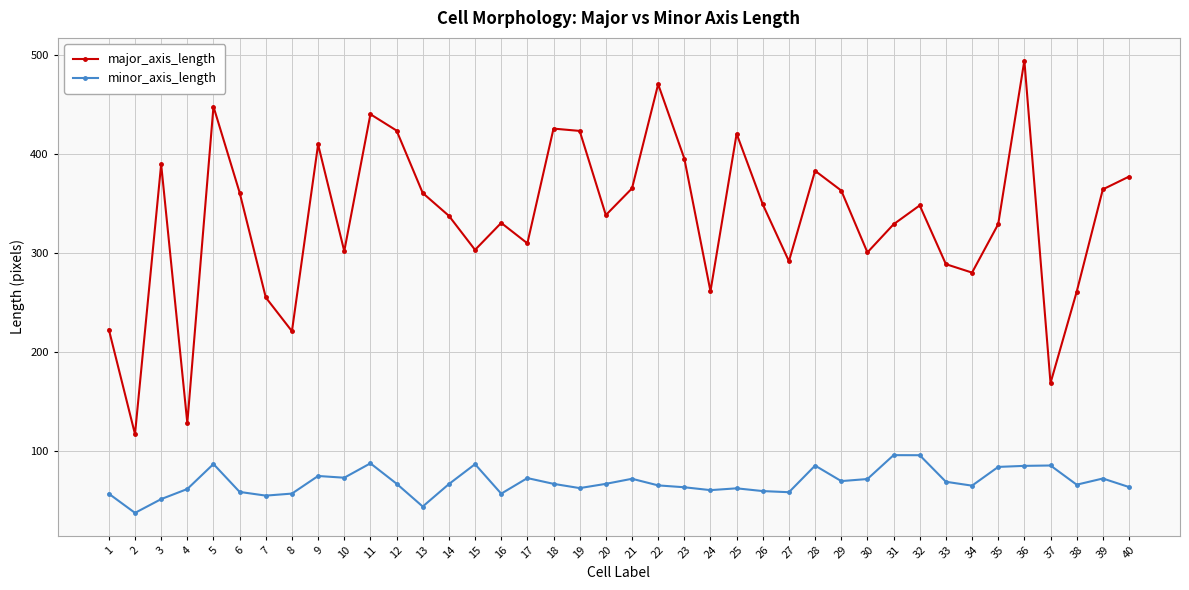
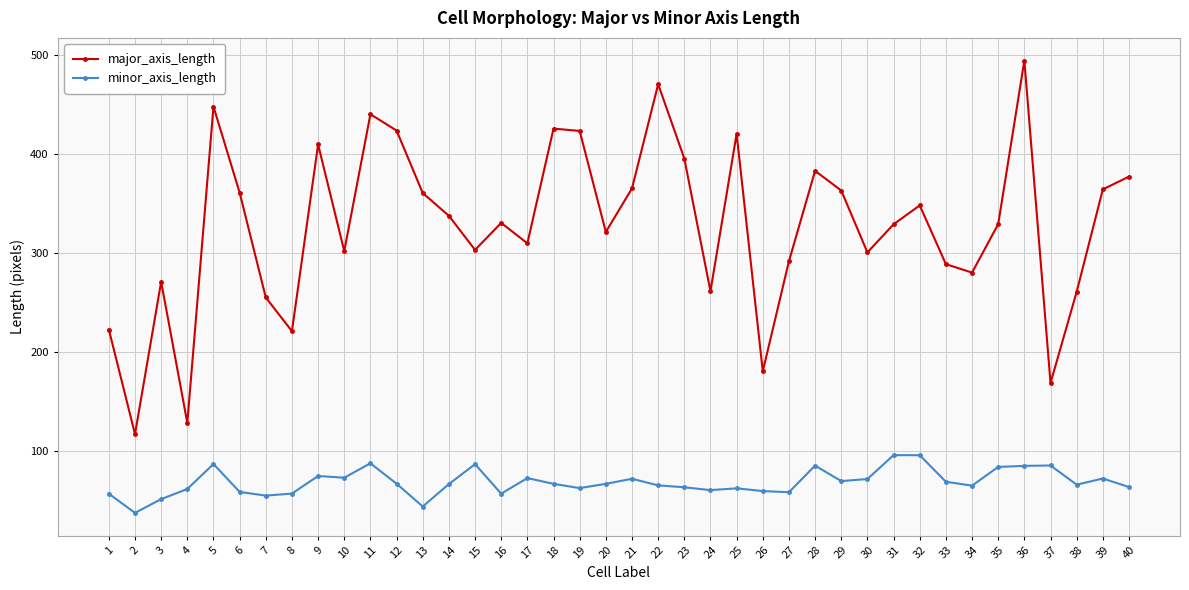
major_axis_length, 3: 390 -> 270
major_axis_length, 20: 340 -> 320
major_axis_length, 26: 350 -> 180
